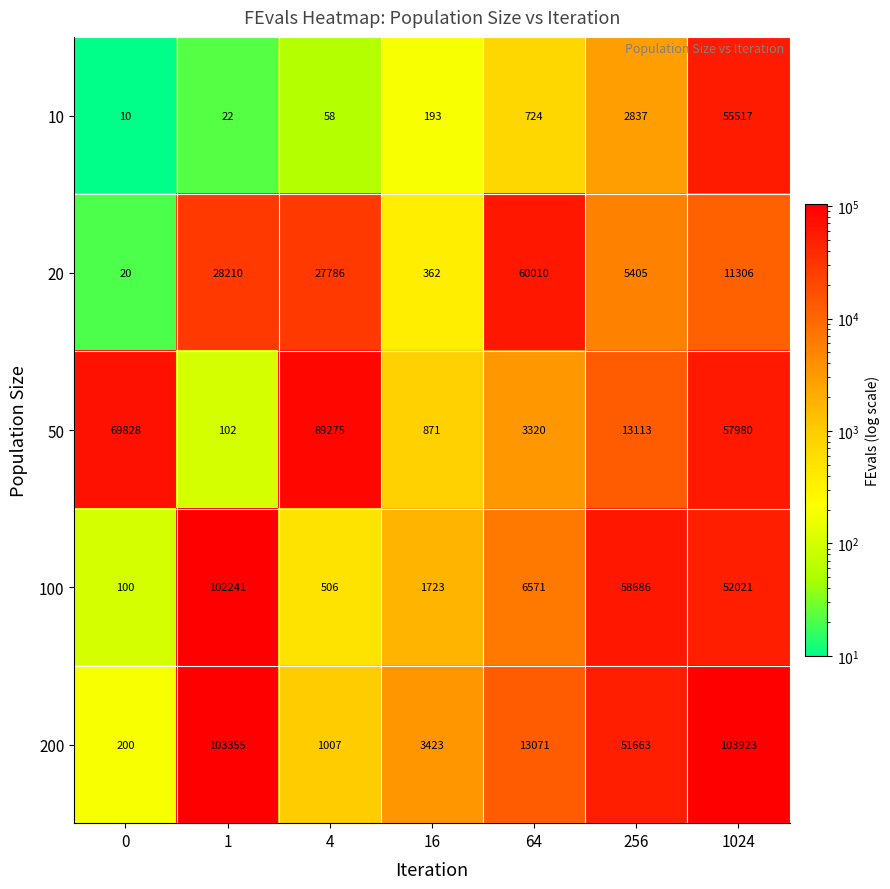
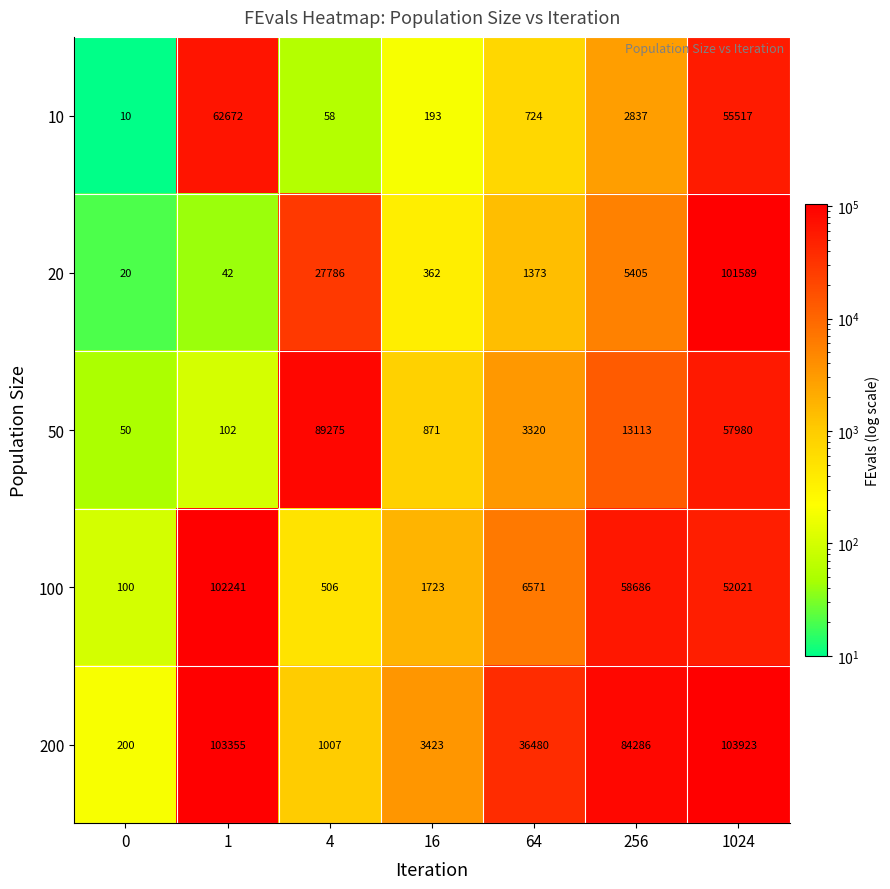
10, 1: 22 -> 62672
20, 1: 28210 -> 42
20, 64: 60010 -> 1373
20, 1024: 11306 -> 101589
50, 0: 69828 -> 50
200, 64: 13071 -> 36480
200, 256: 51663 -> 84286
